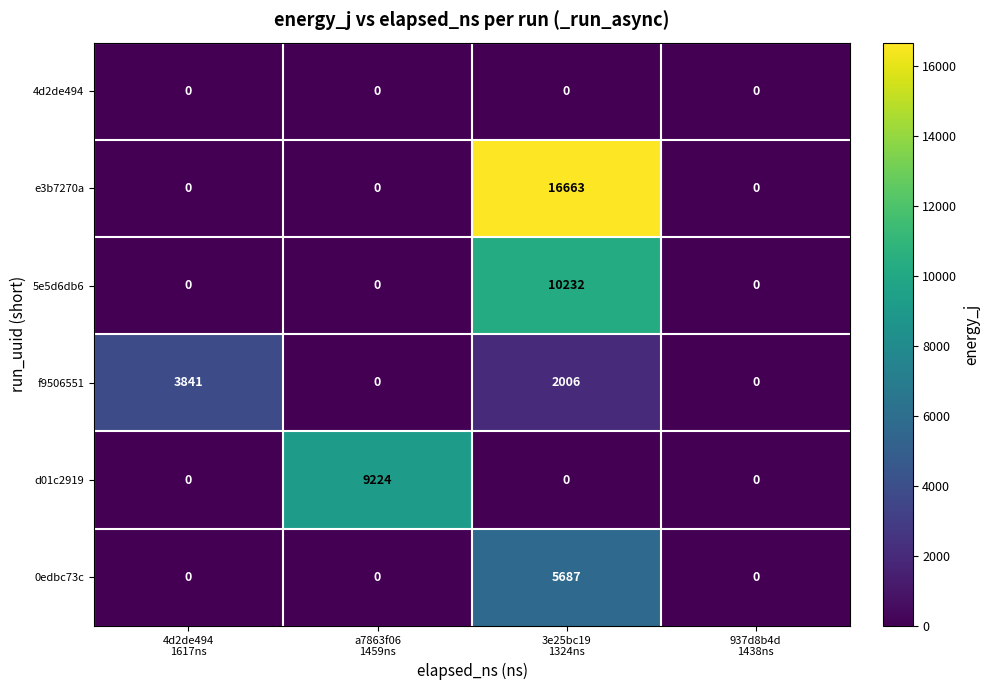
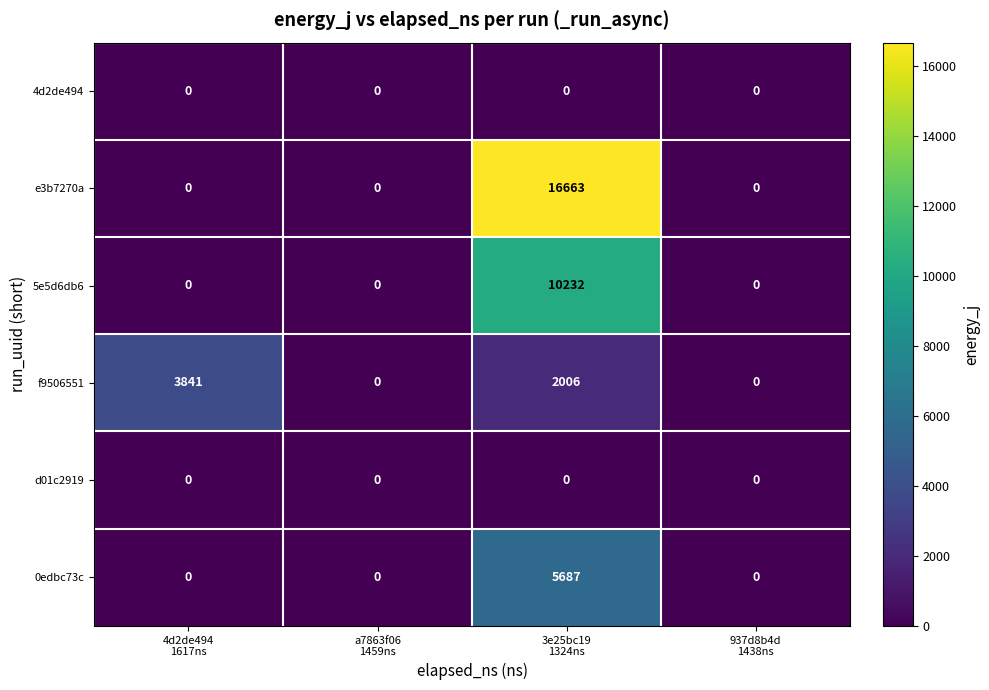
d01c2919, a7863f06 1459ns: 9224 -> 0
